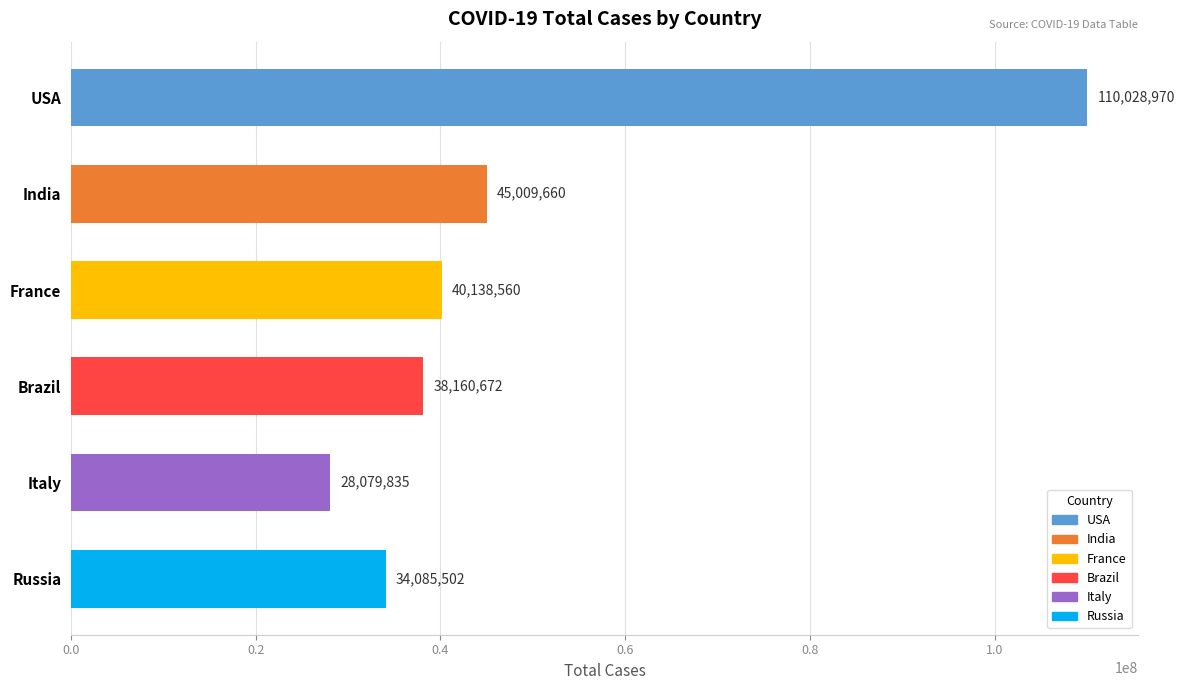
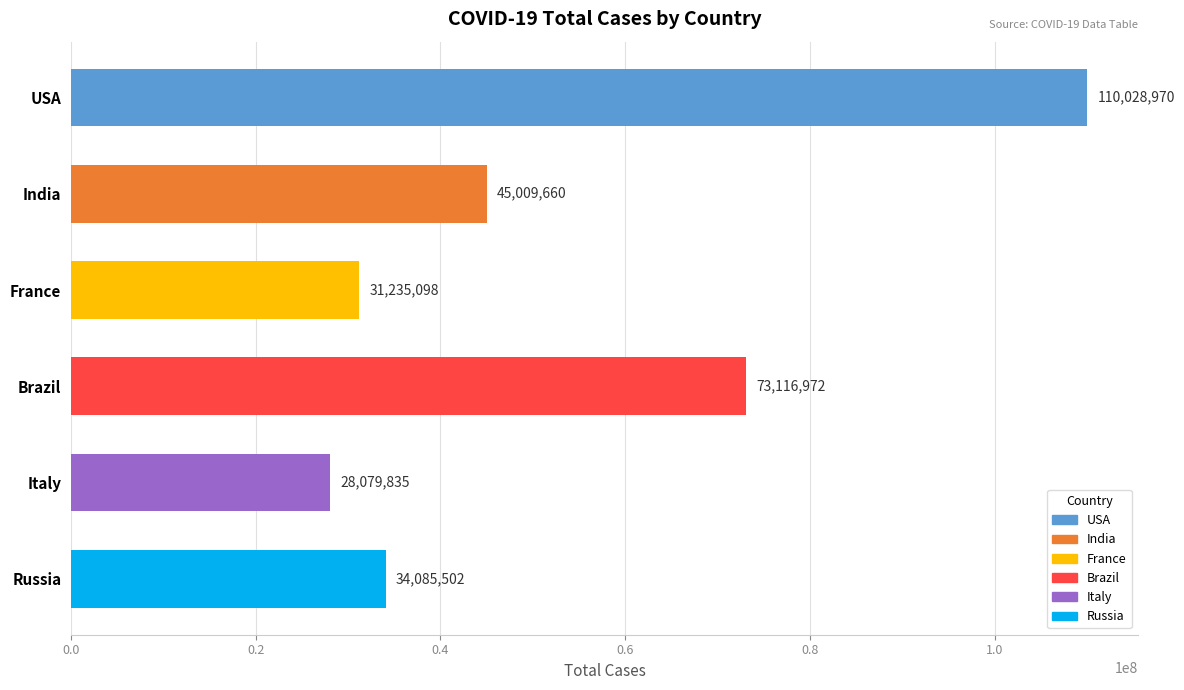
France: 40,138,560 -> 31,235,098
Brazil: 38,160,672 -> 73,116,972
